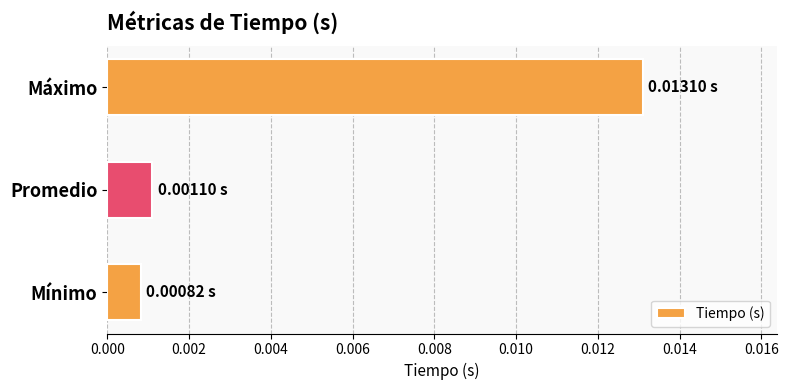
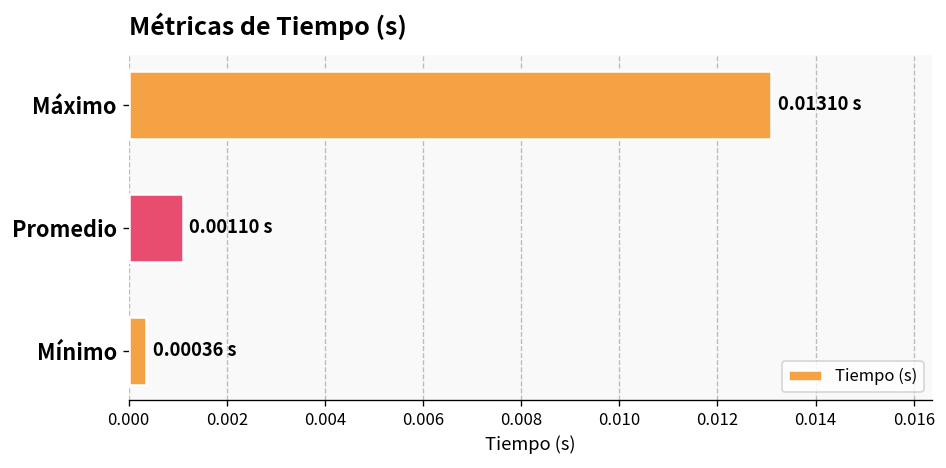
Mínimo: 0.00082 -> 0.00036
